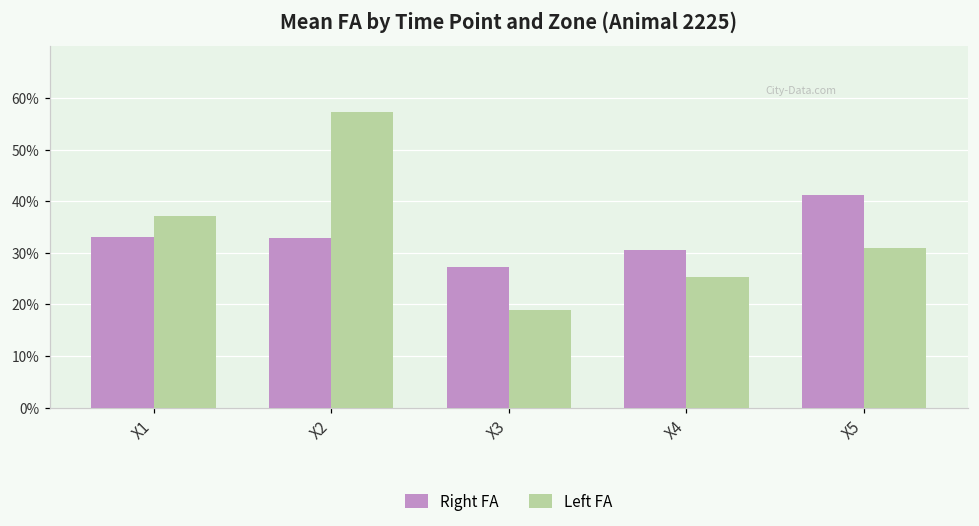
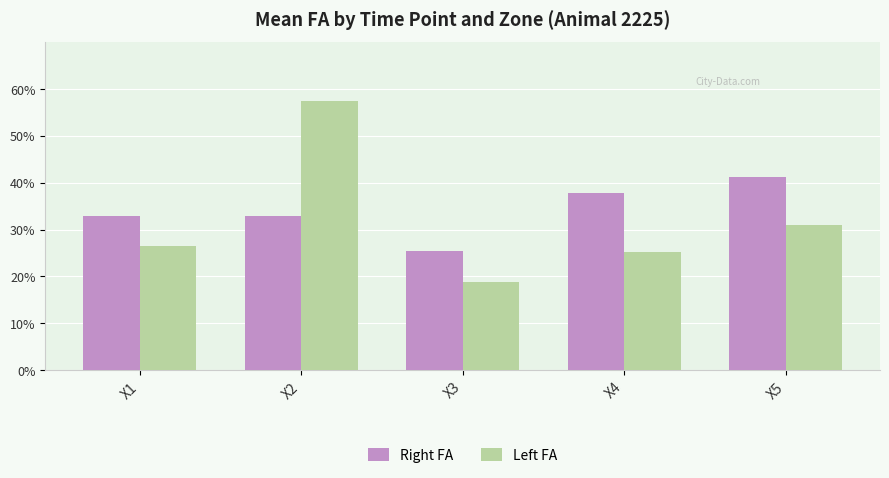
Left FA, X1: 37% -> 26%
Right FA, X3: 27% -> 26%
Right FA, X4: 31% -> 38%
